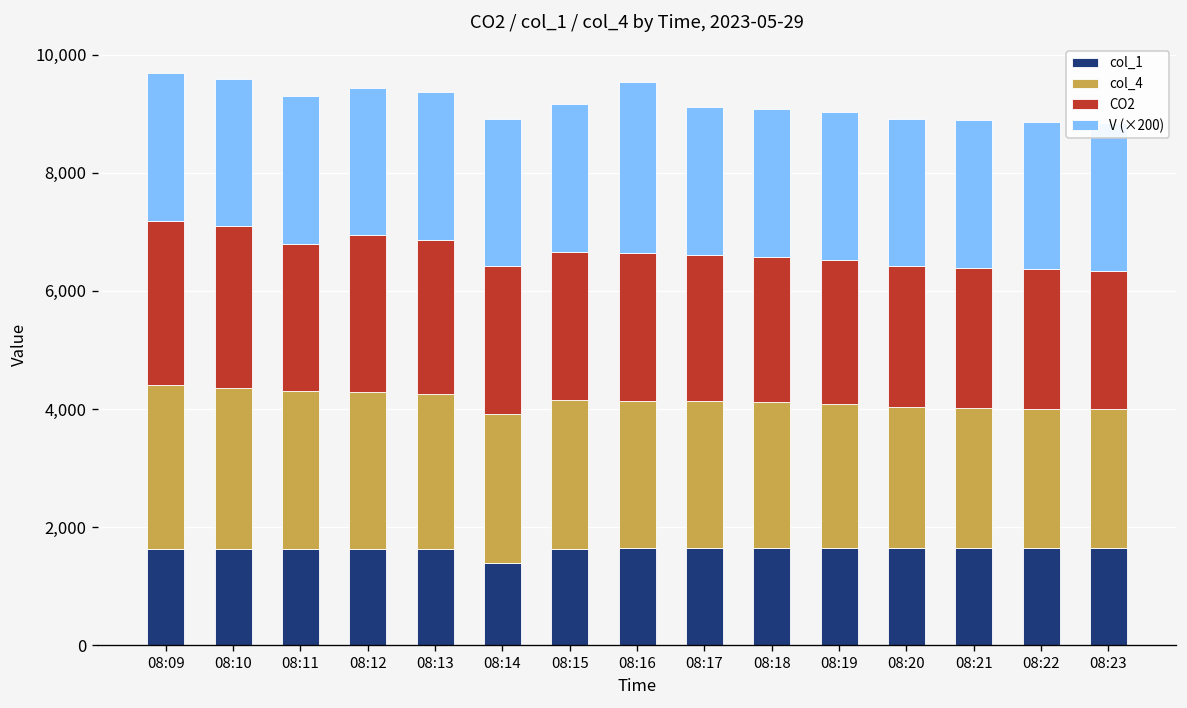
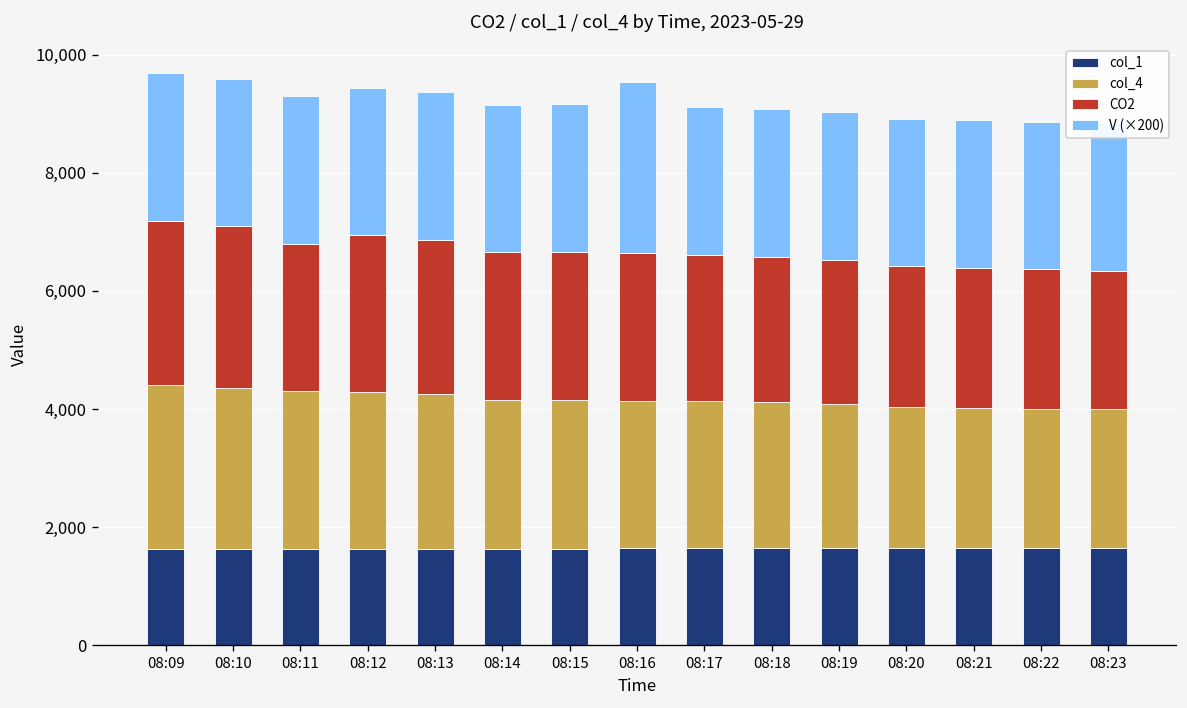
col_1, 08:14: 1,400 -> 1,600
